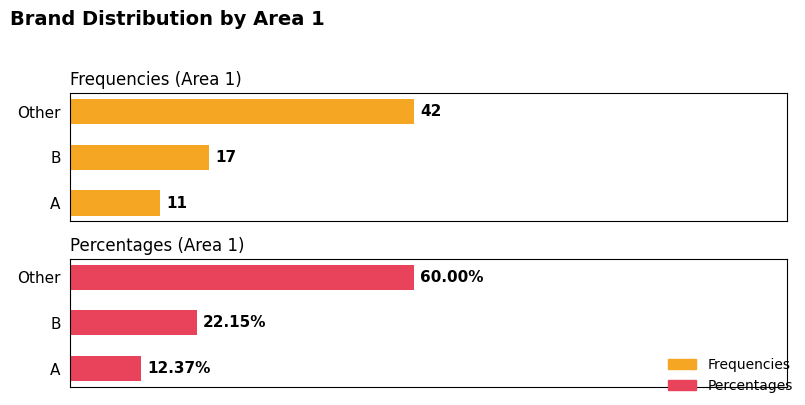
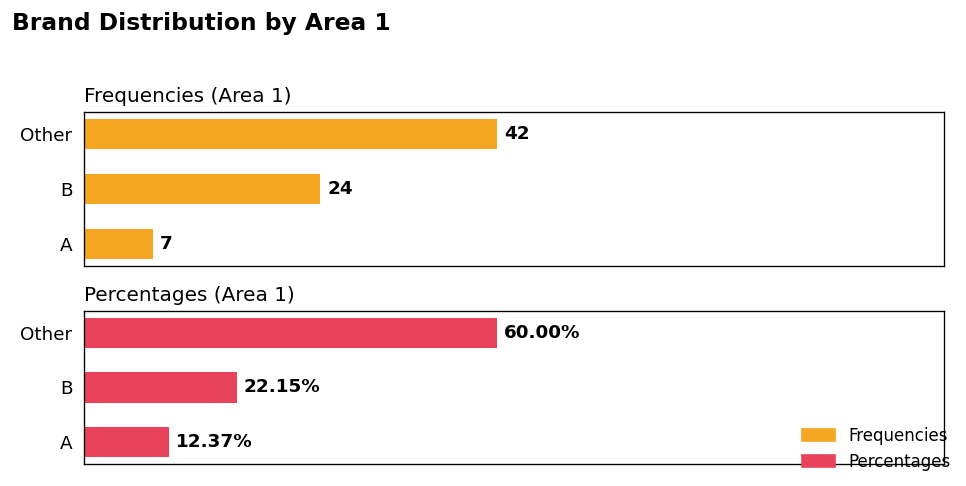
Frequencies (Area 1), B: 17 -> 24
Frequencies (Area 1), A: 11 -> 7
